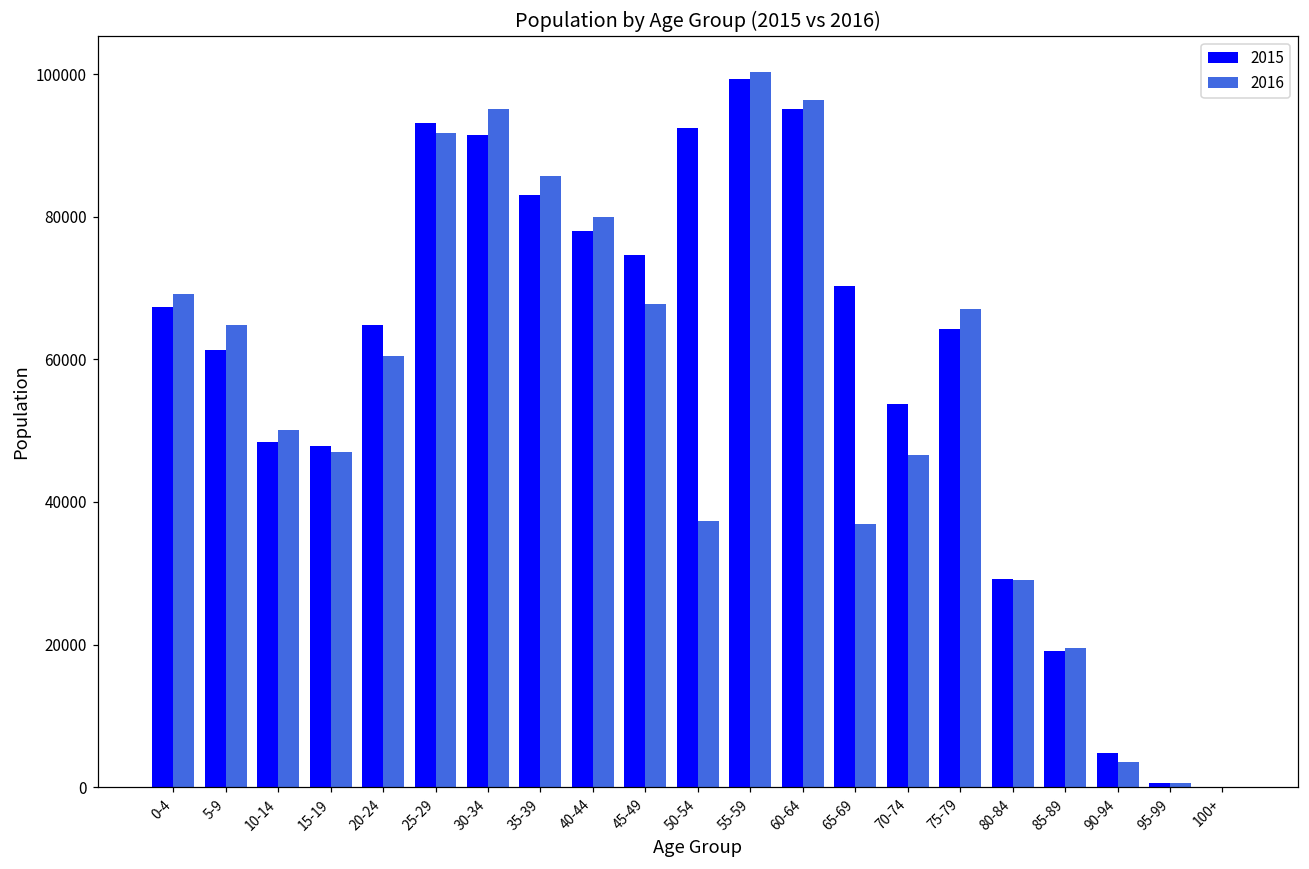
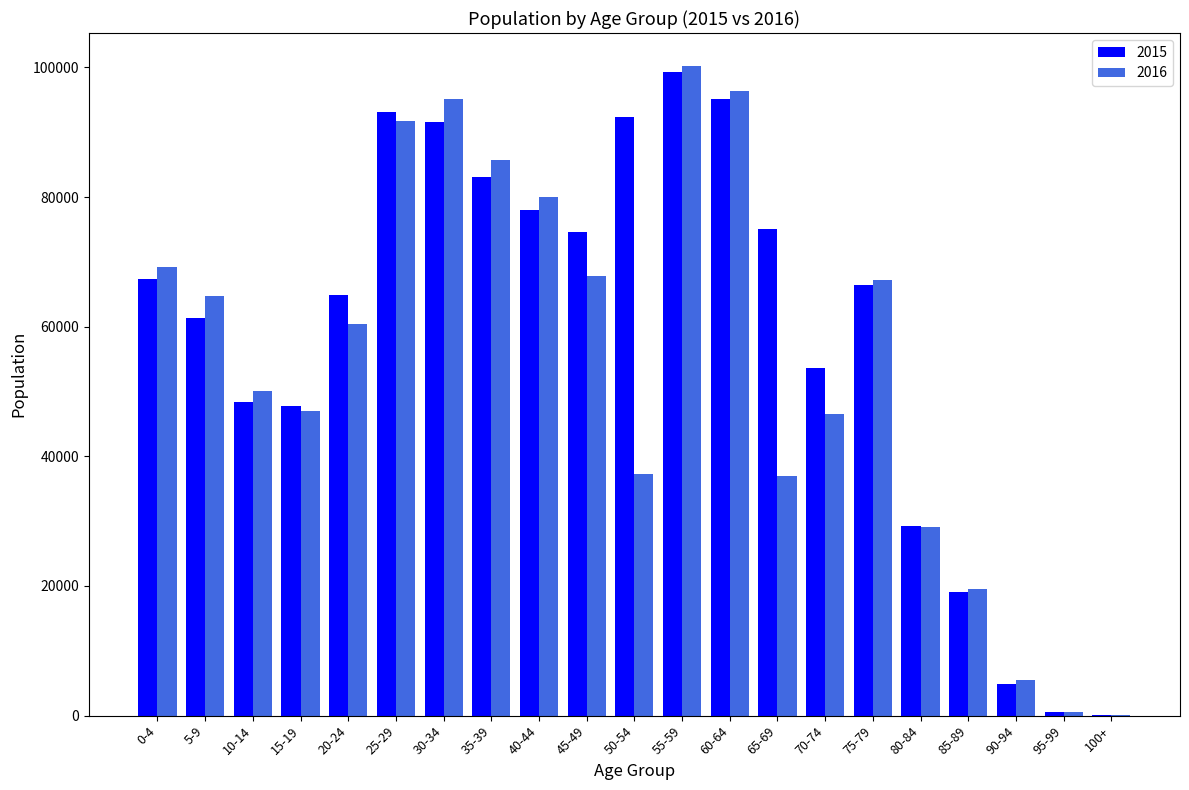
2015, 65-69: 70000 -> 75000
2015, 75-79: 64000 -> 66000
2016, 90-94: 3000 -> 6000
